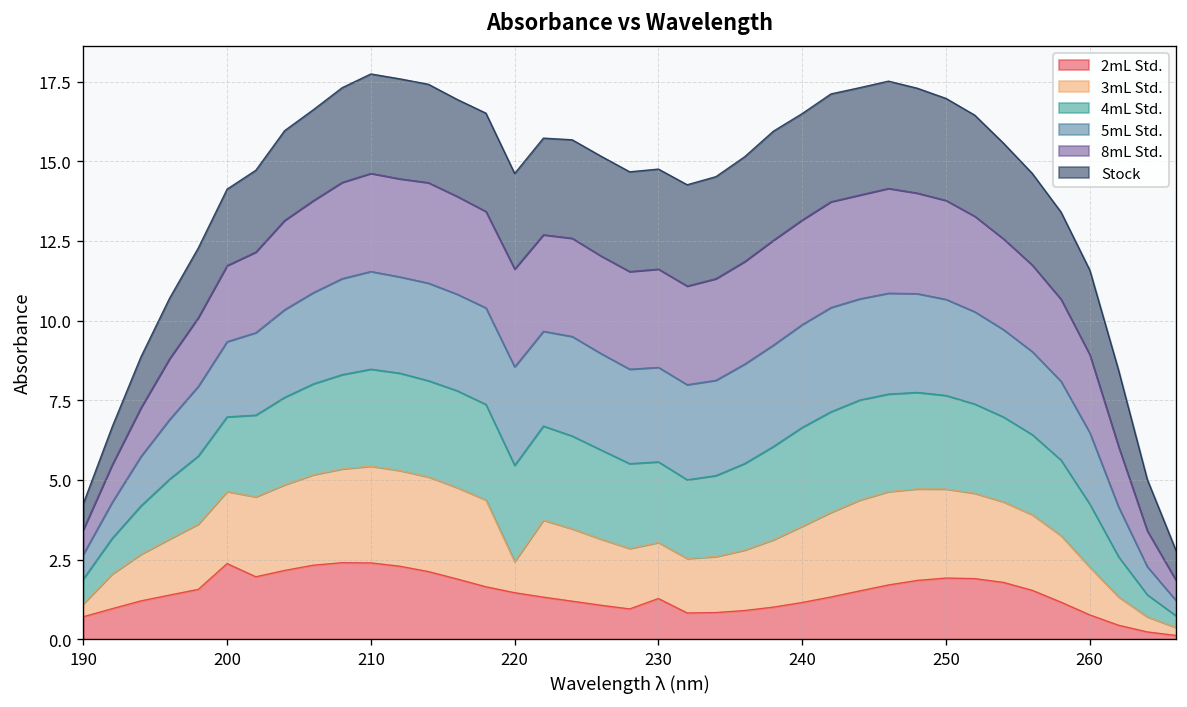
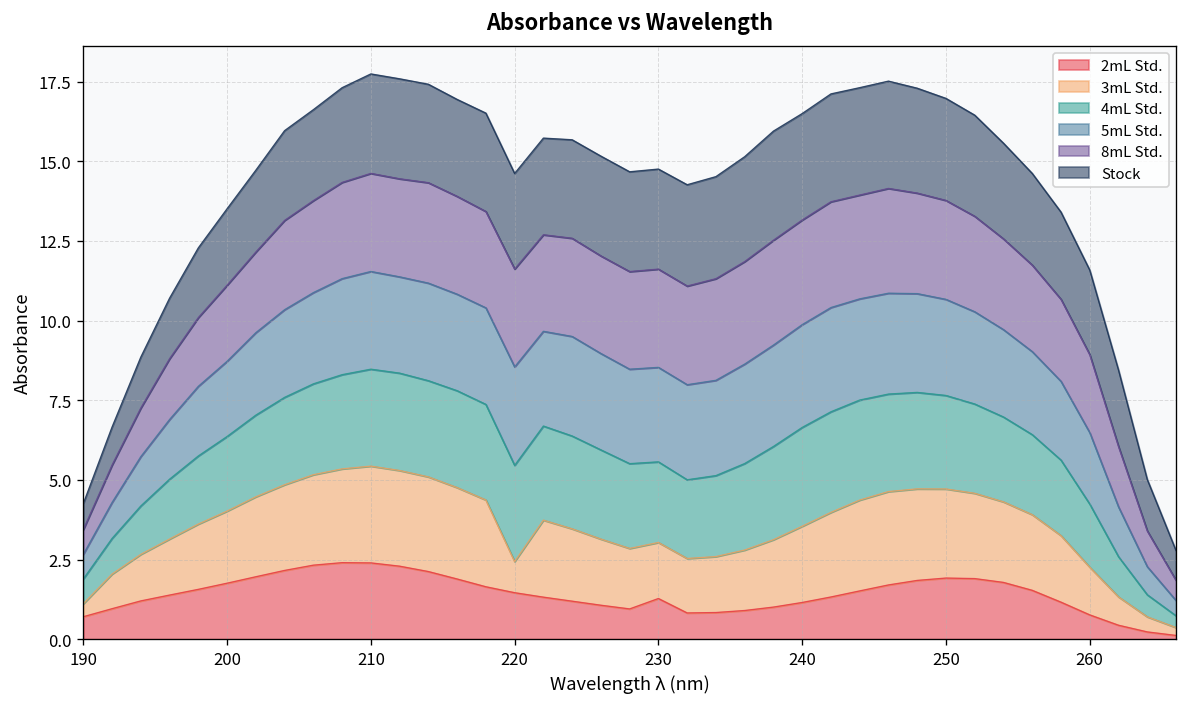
2mL Std., 200: 2.4 -> 1.8
